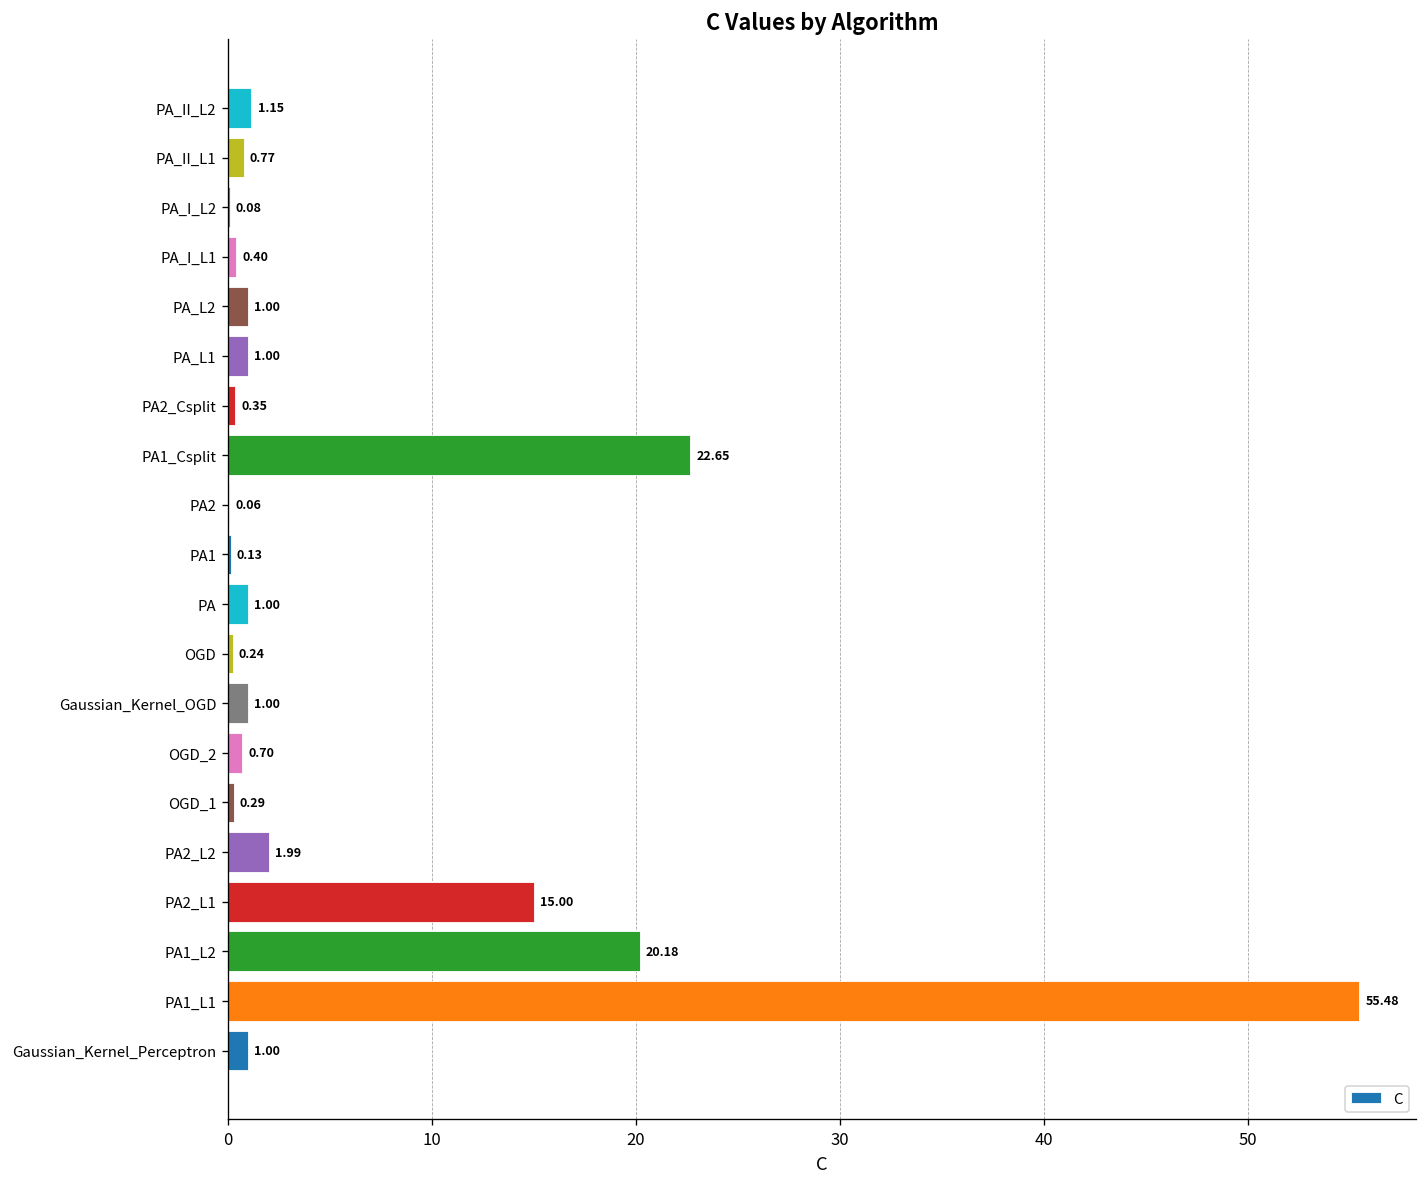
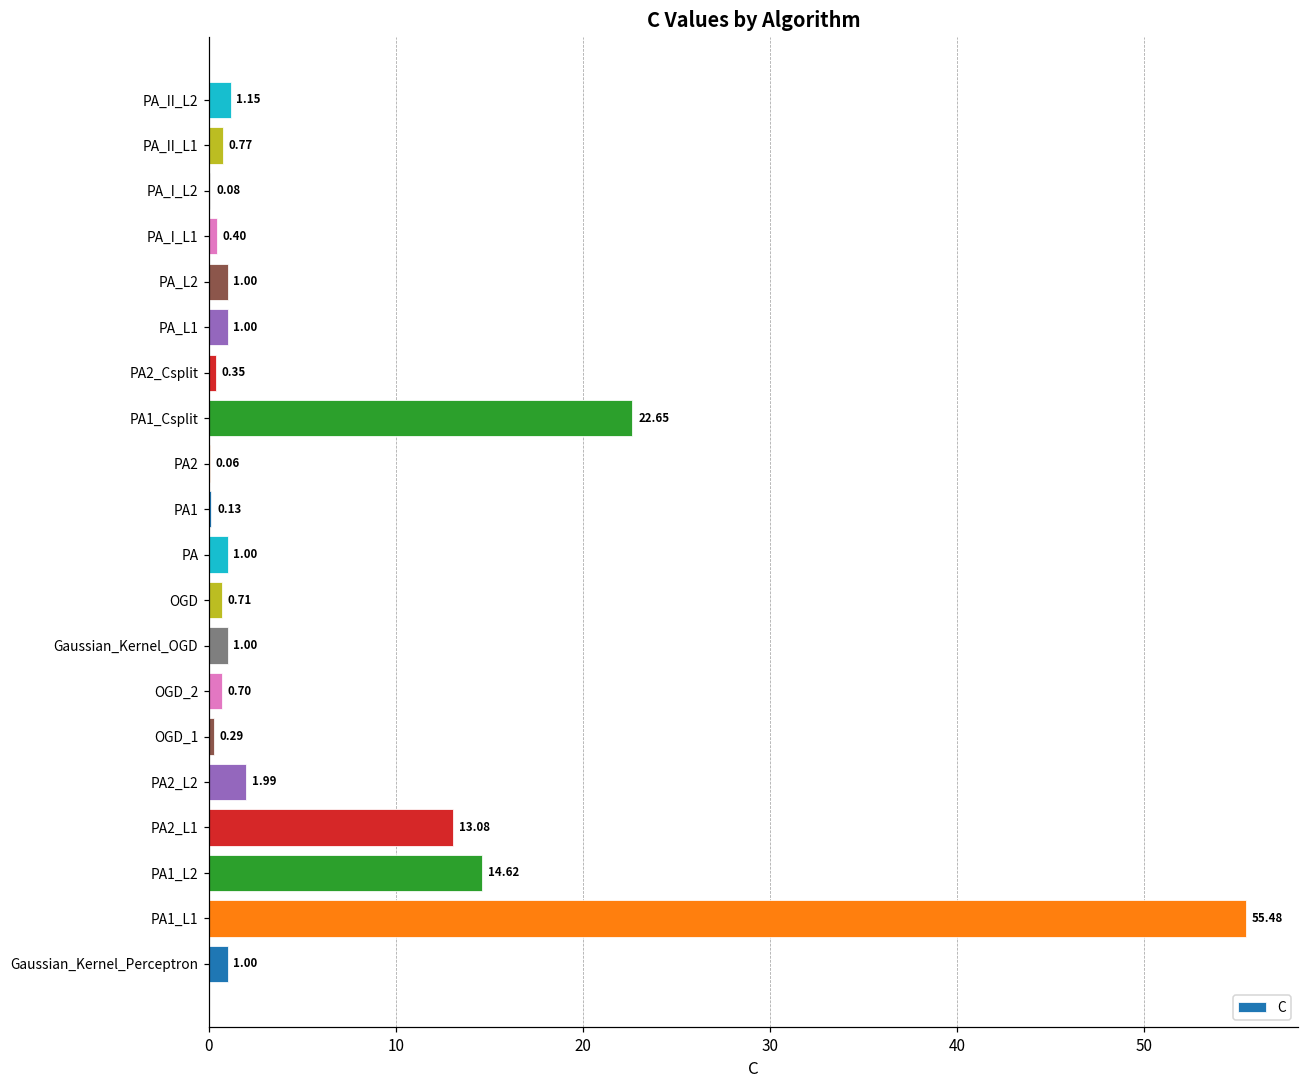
OGD: 0.24 -> 0.71
PA2_L1: 15.00 -> 13.08
PA1_L2: 20.18 -> 14.62
